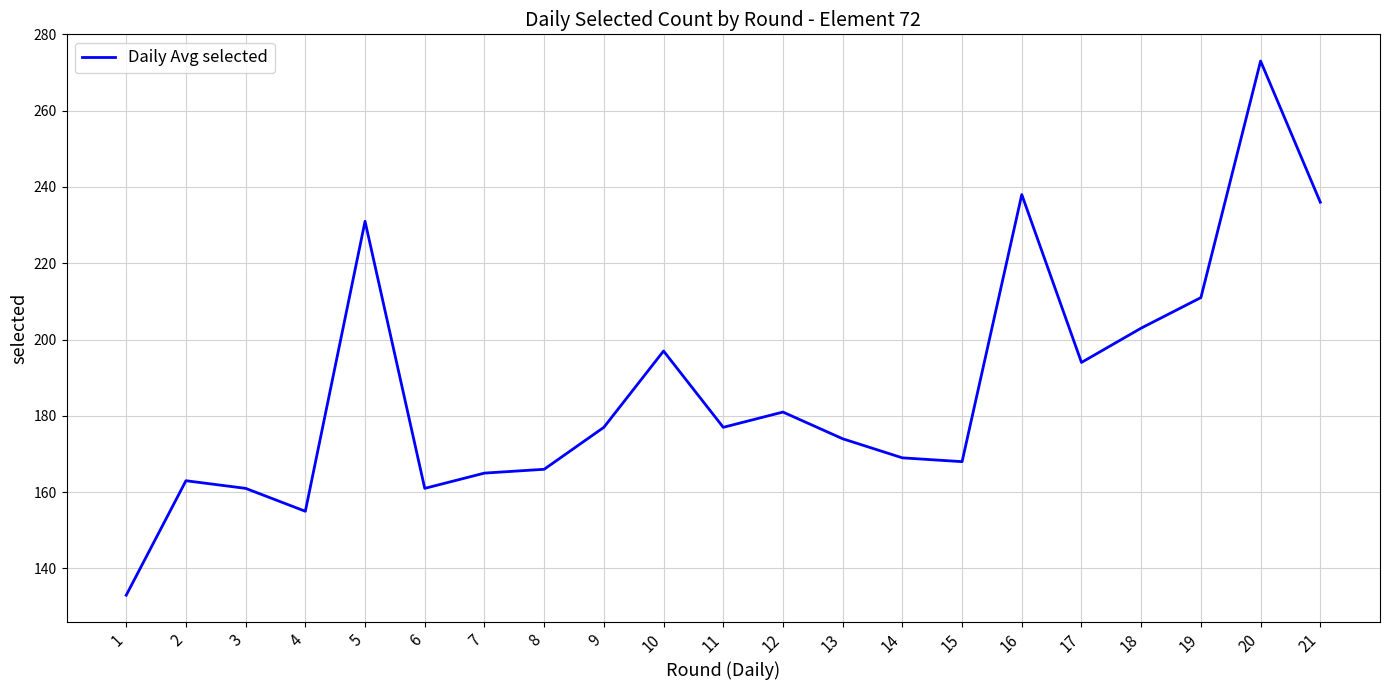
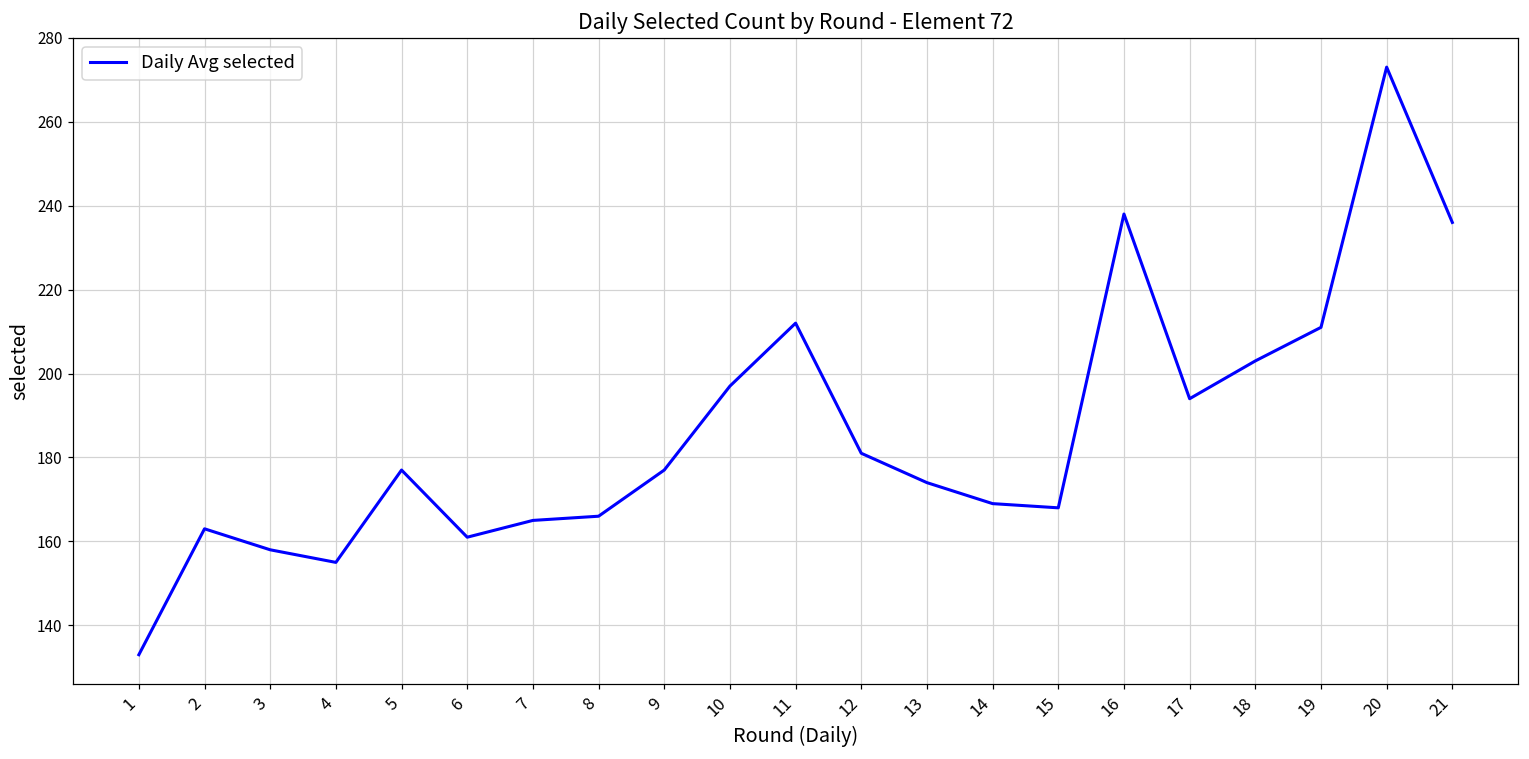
3: 161 -> 158
5: 231 -> 177
11: 177 -> 212
